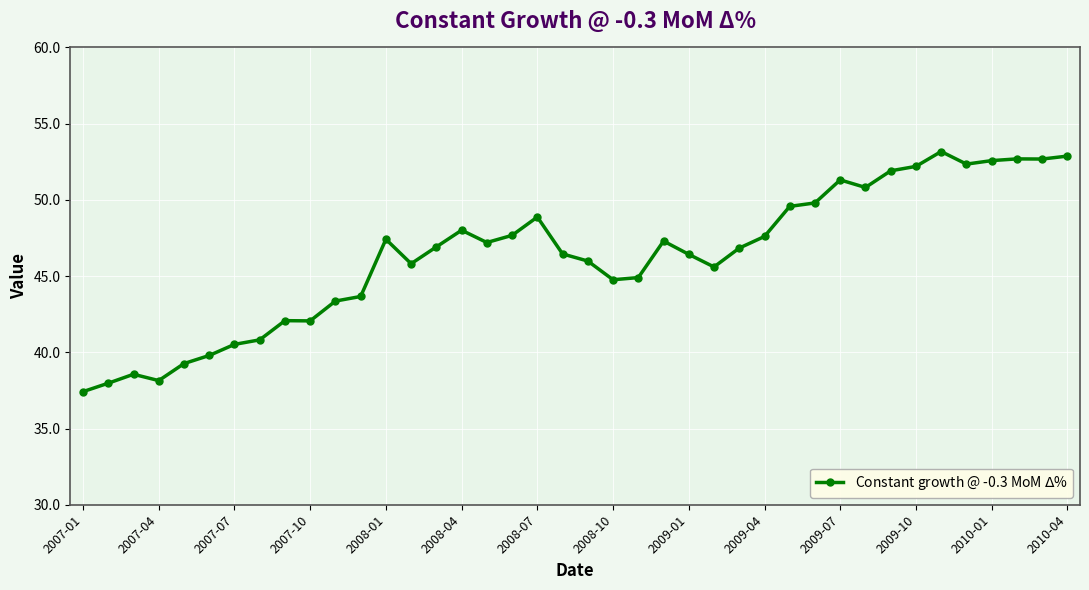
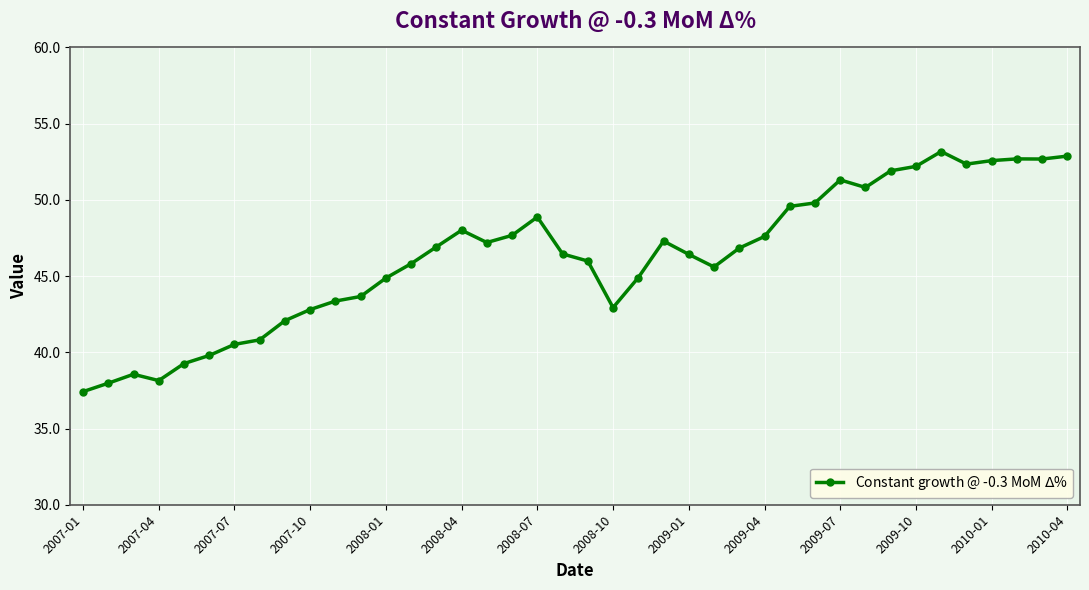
2007-10: 42.1 -> 42.8
2008-01: 47.4 -> 44.9
2008-10: 44.8 -> 42.9
